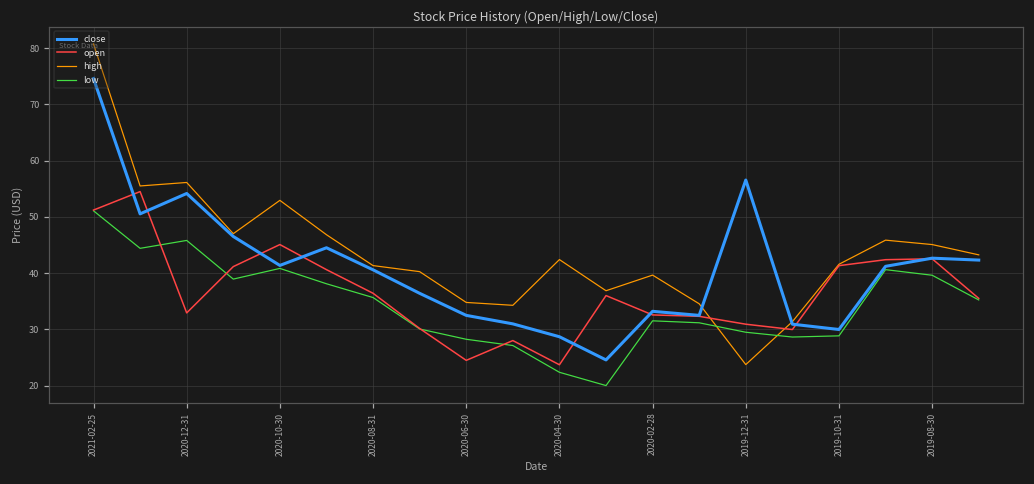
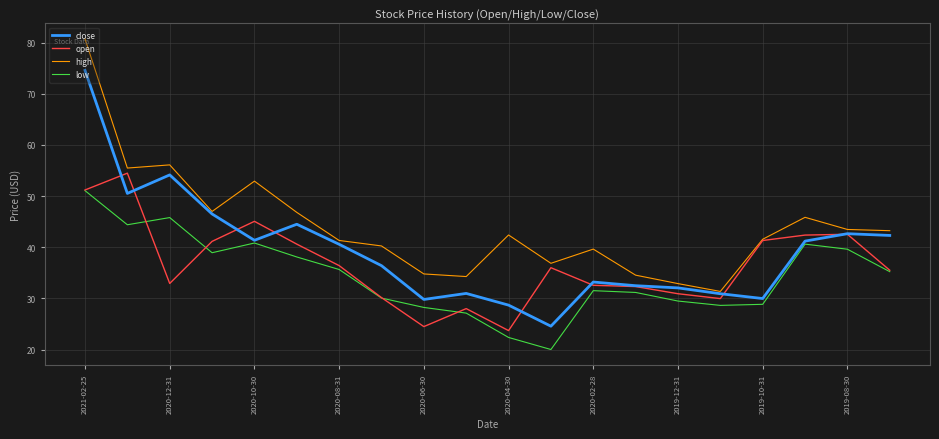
close, 2020-06-30: 32 -> 30
close, 2019-12-31: 57 -> 32
high, 2019-12-31: 24 -> 33
high, 2019-08-30: 45 -> 43
